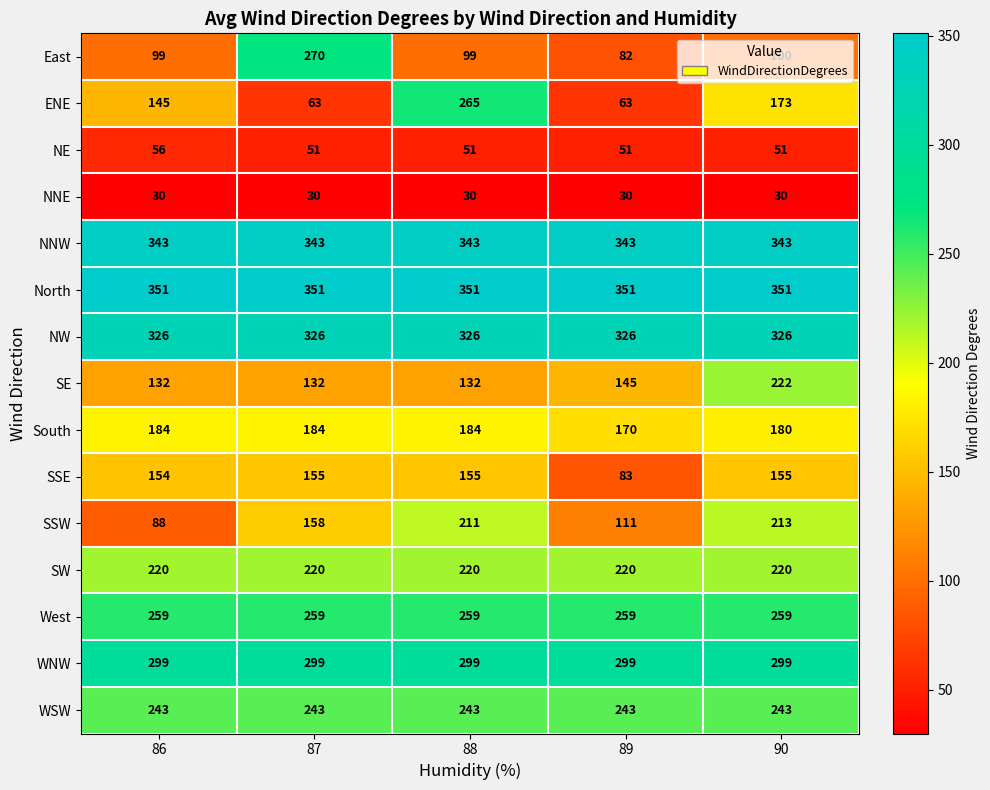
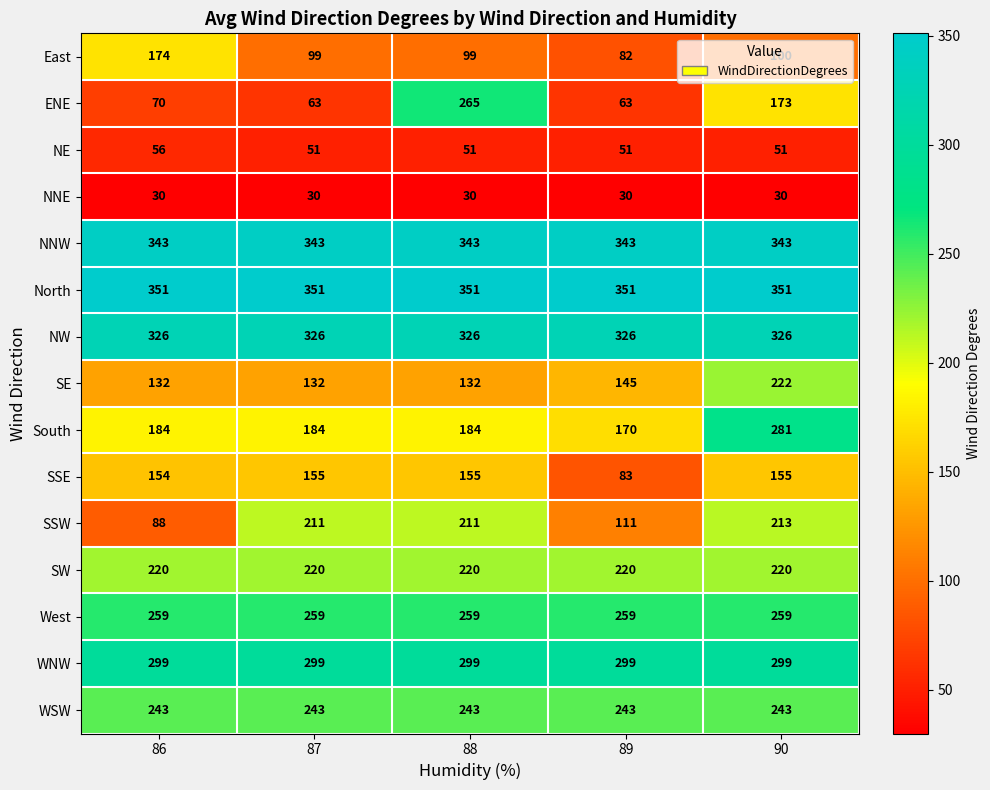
East, 86: 99 -> 174
East, 87: 270 -> 99
ENE, 86: 145 -> 70
South, 90: 180 -> 281
SSW, 87: 158 -> 211
